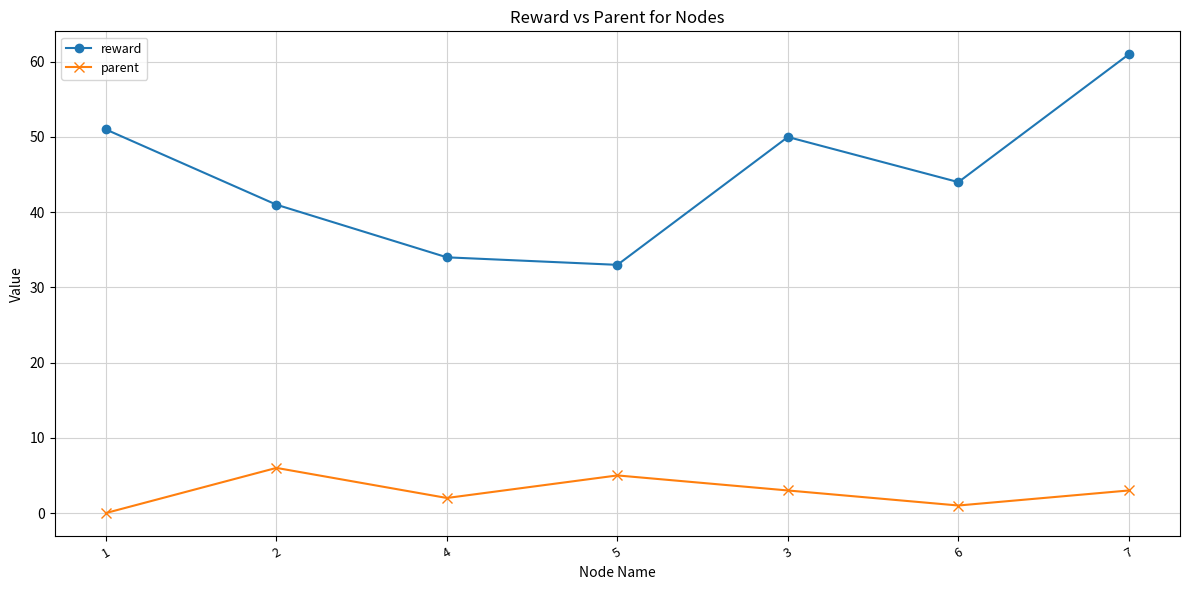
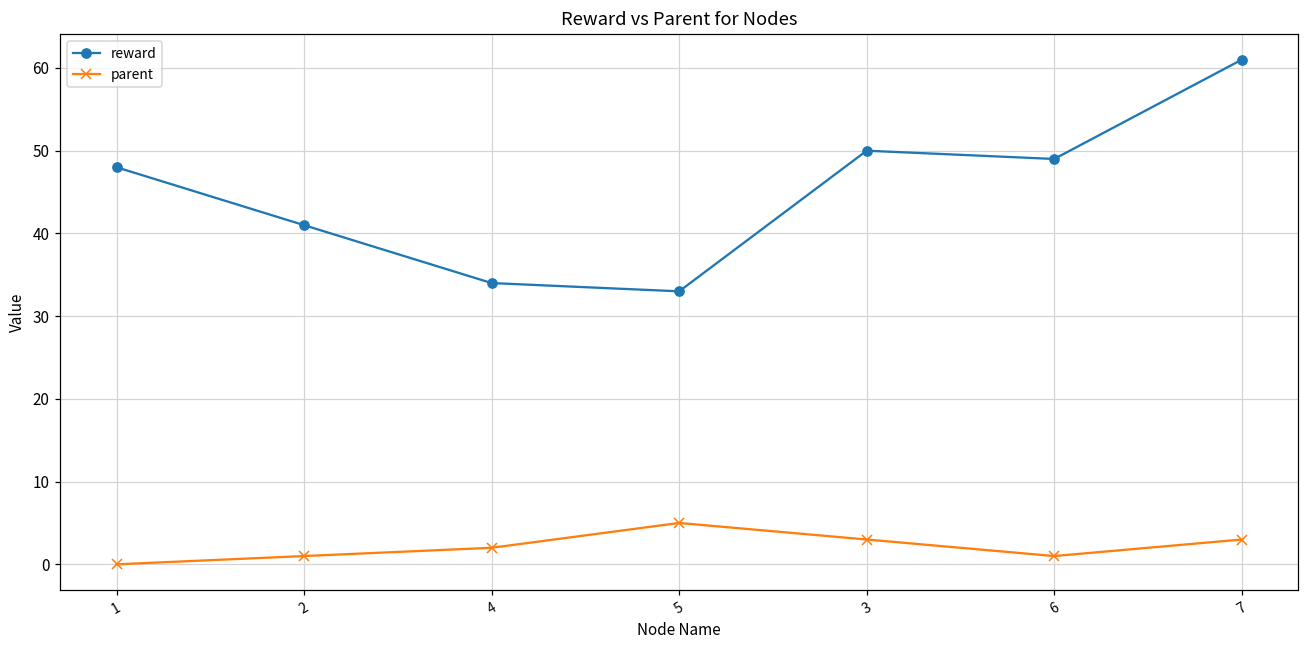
reward, 1: 51 -> 48
parent, 2: 6 -> 1
reward, 6: 44 -> 49
